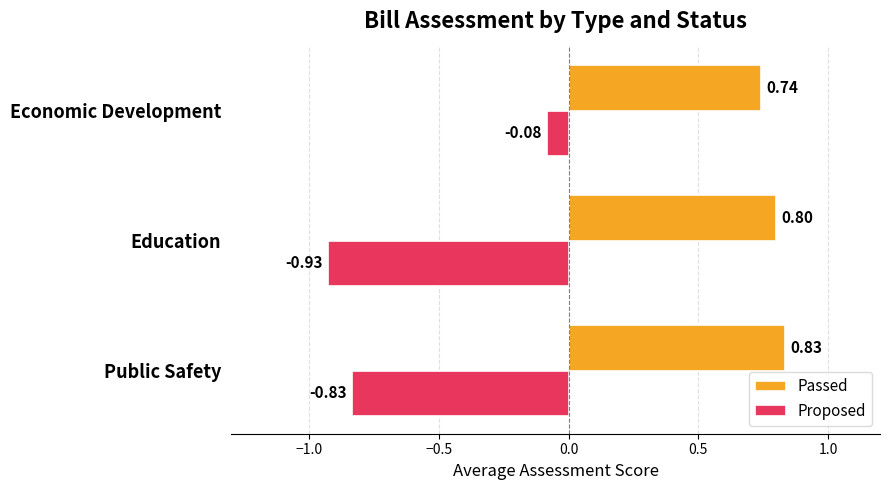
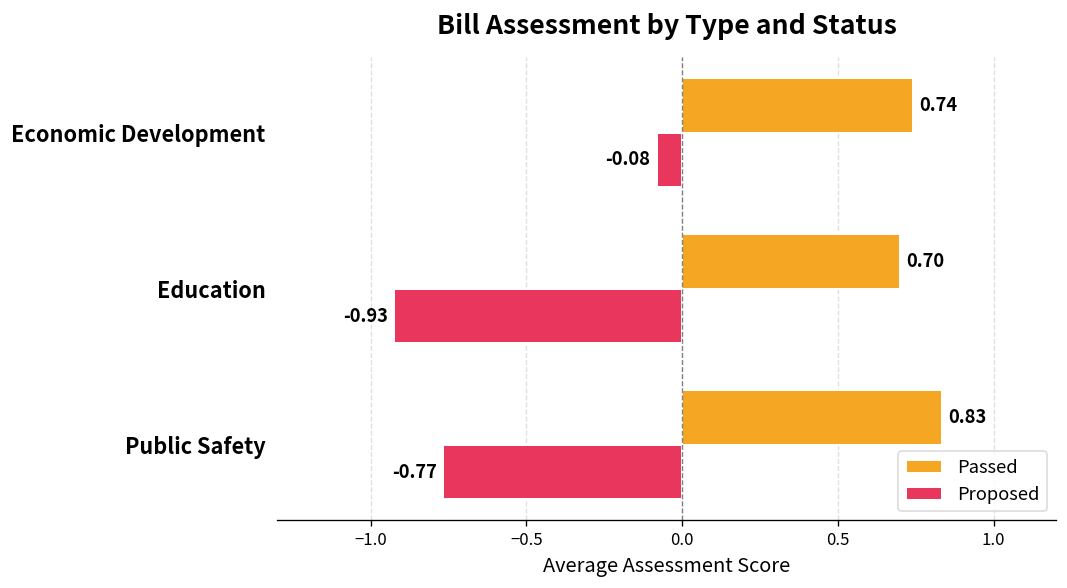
Passed, Education: 0.80 -> 0.70
Proposed, Public Safety: -0.83 -> -0.77
